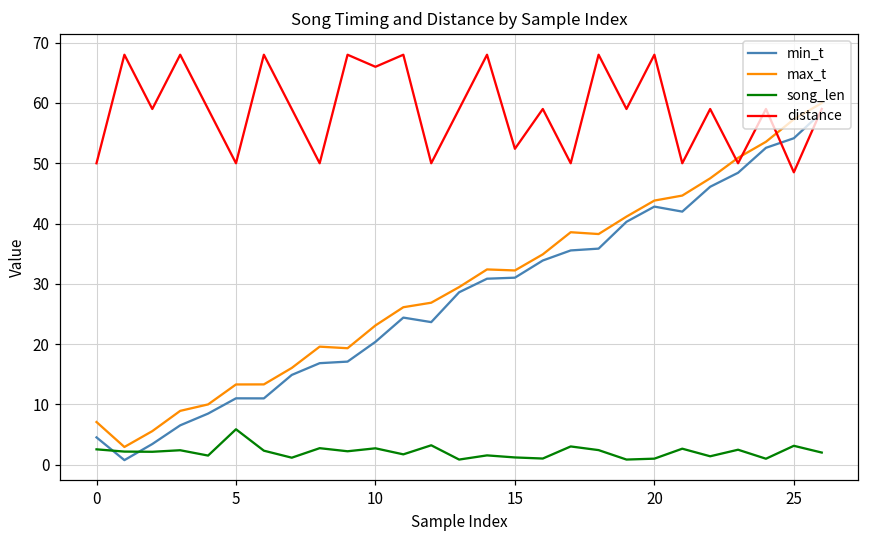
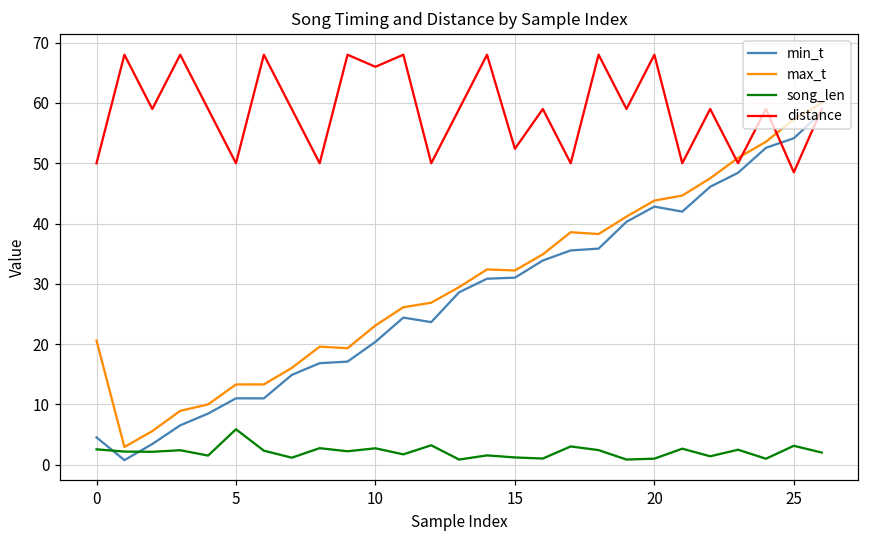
max_t, 0: 7 -> 21
